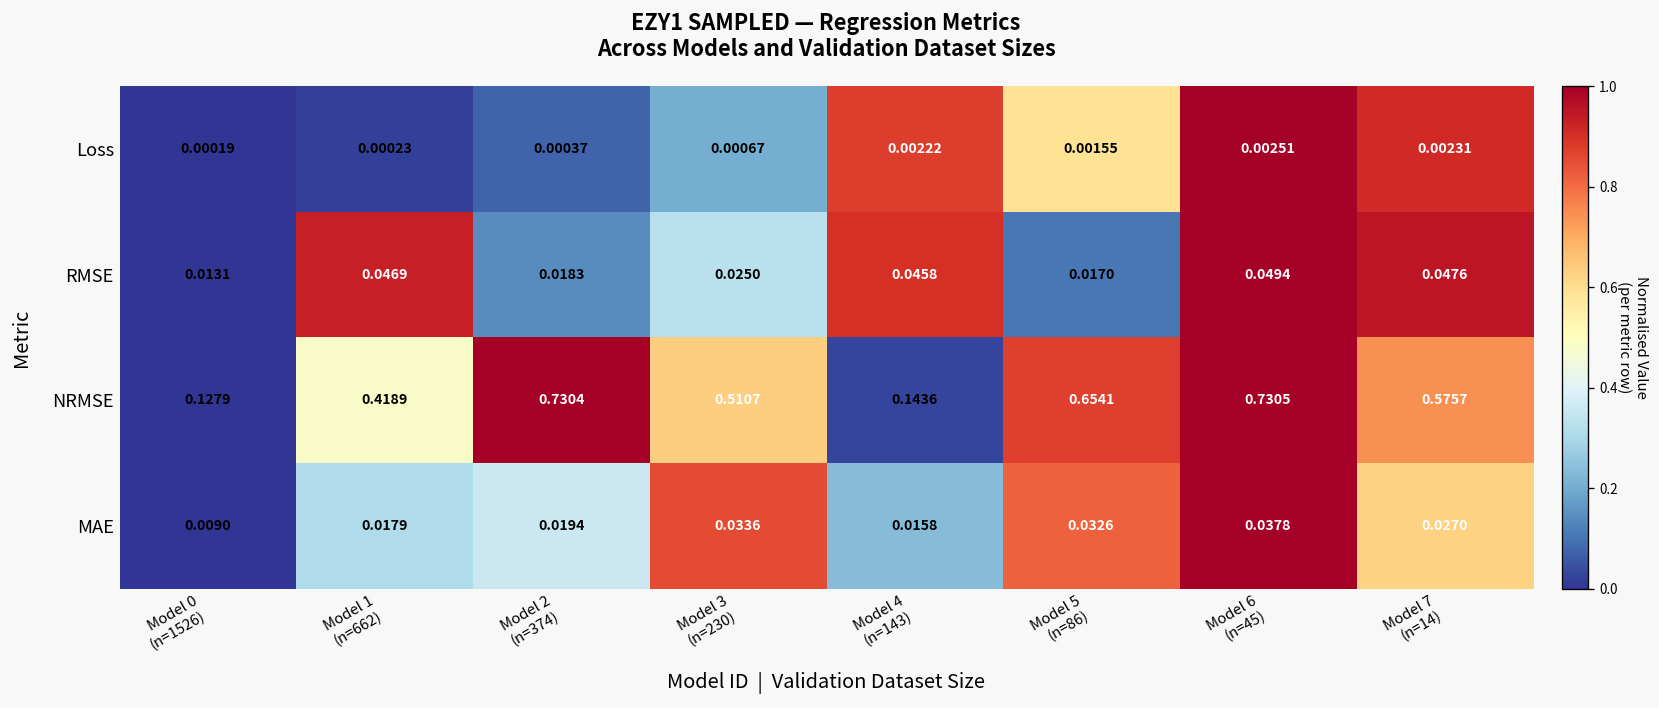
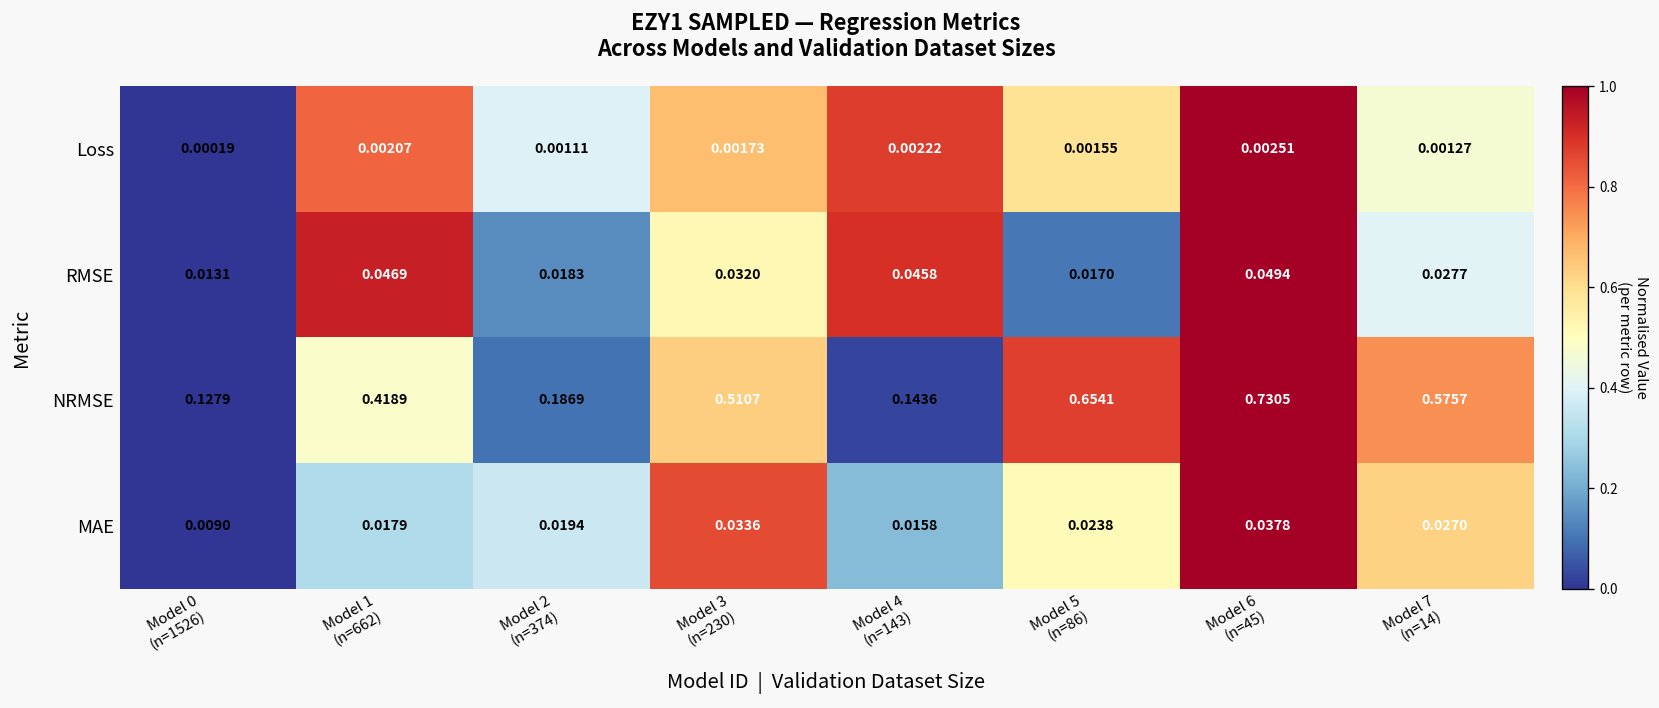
Loss, Model 1 (n=662): 0.00023 -> 0.00207
Loss, Model 2 (n=374): 0.00037 -> 0.00111
Loss, Model 3 (n=230): 0.00067 -> 0.00173
Loss, Model 7 (n=14): 0.00231 -> 0.00127
RMSE, Model 3 (n=230): 0.0250 -> 0.0320
RMSE, Model 7 (n=14): 0.0476 -> 0.0277
NRMSE, Model 2 (n=374): 0.7304 -> 0.1869
MAE, Model 5 (n=86): 0.0326 -> 0.0238
